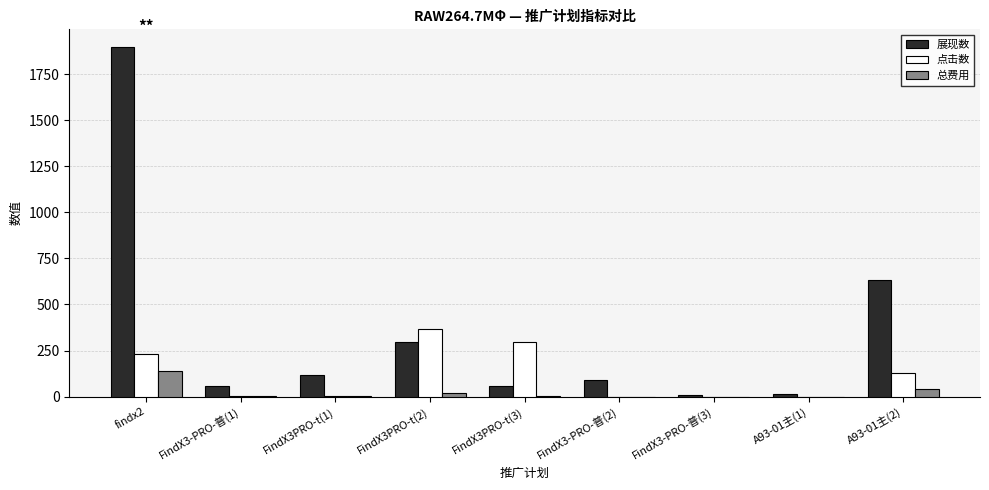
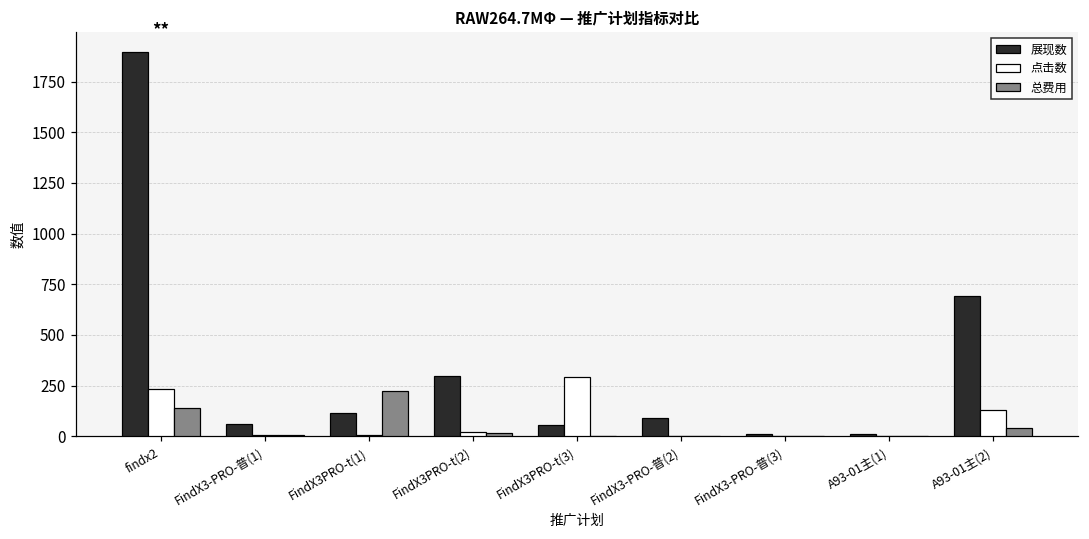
总费用, FindX3PRO-t(1): 10 -> 220
点击数, FindX3PRO-t(2): 370 -> 20
展现数, A93-01主(2): 630 -> 690
